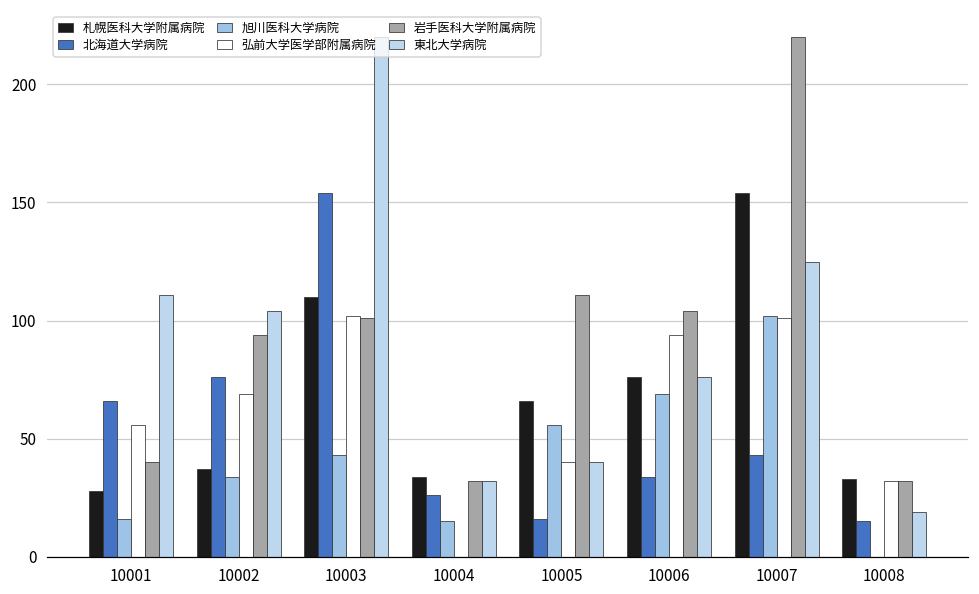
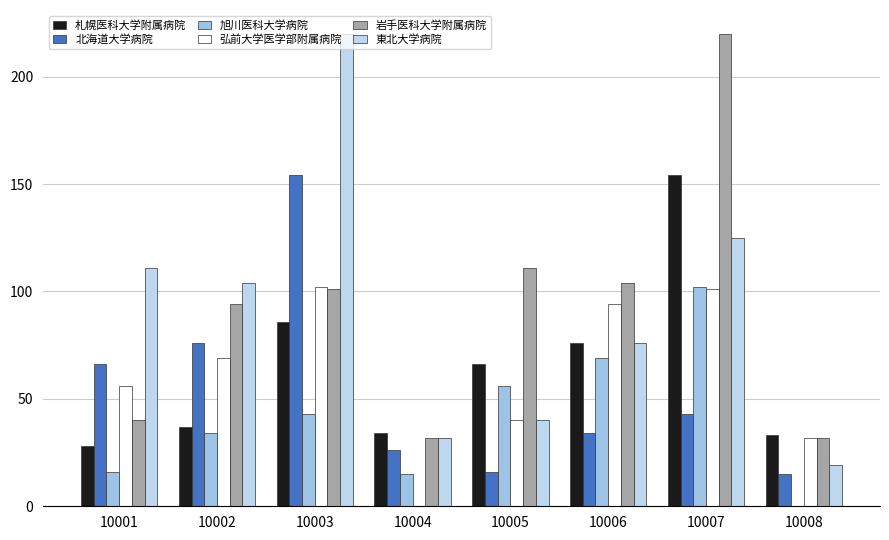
札幌医科大学附属病院, 10003: 110 -> 86
